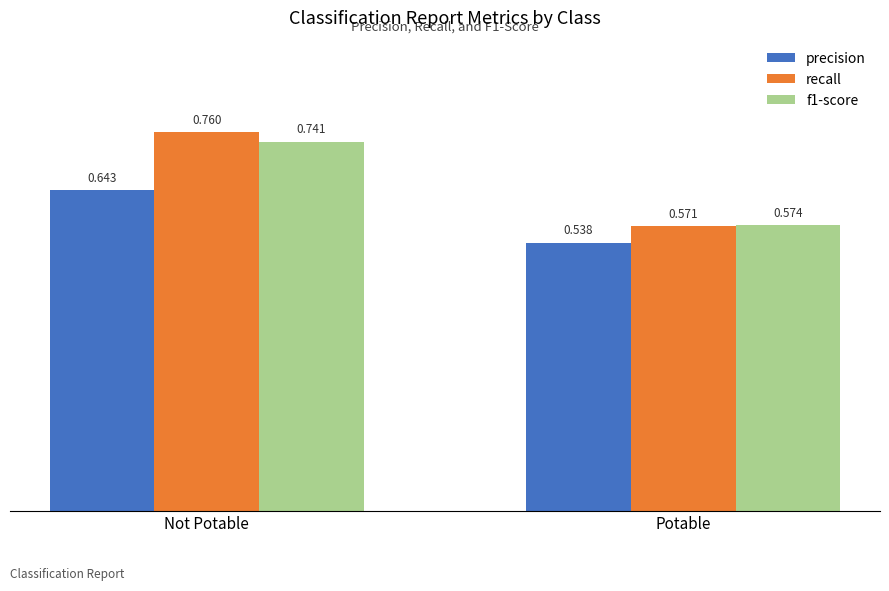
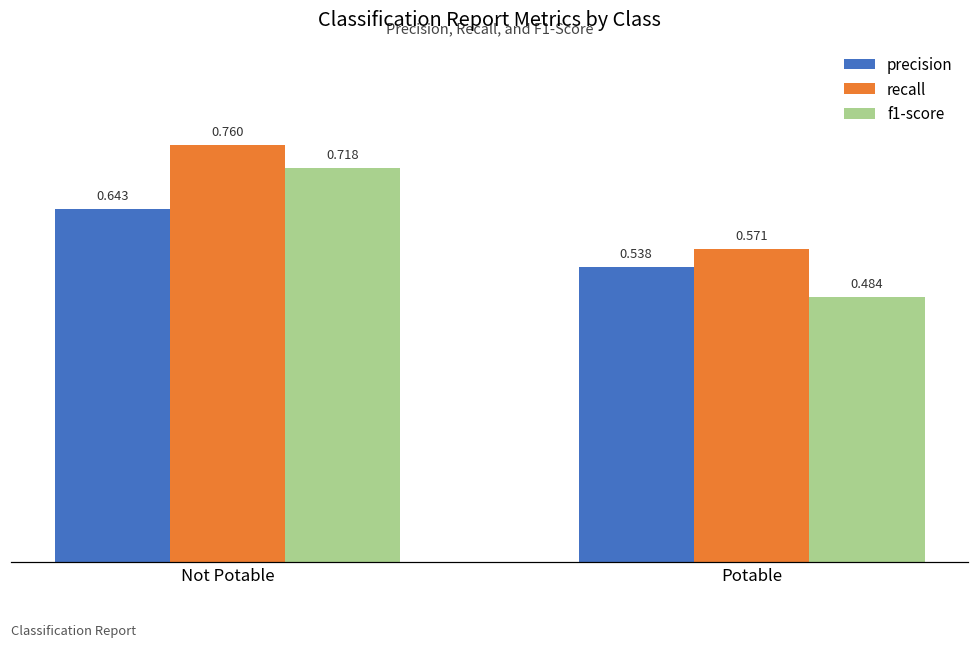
f1-score, Not Potable: 0.741 -> 0.718
f1-score, Potable: 0.574 -> 0.484
